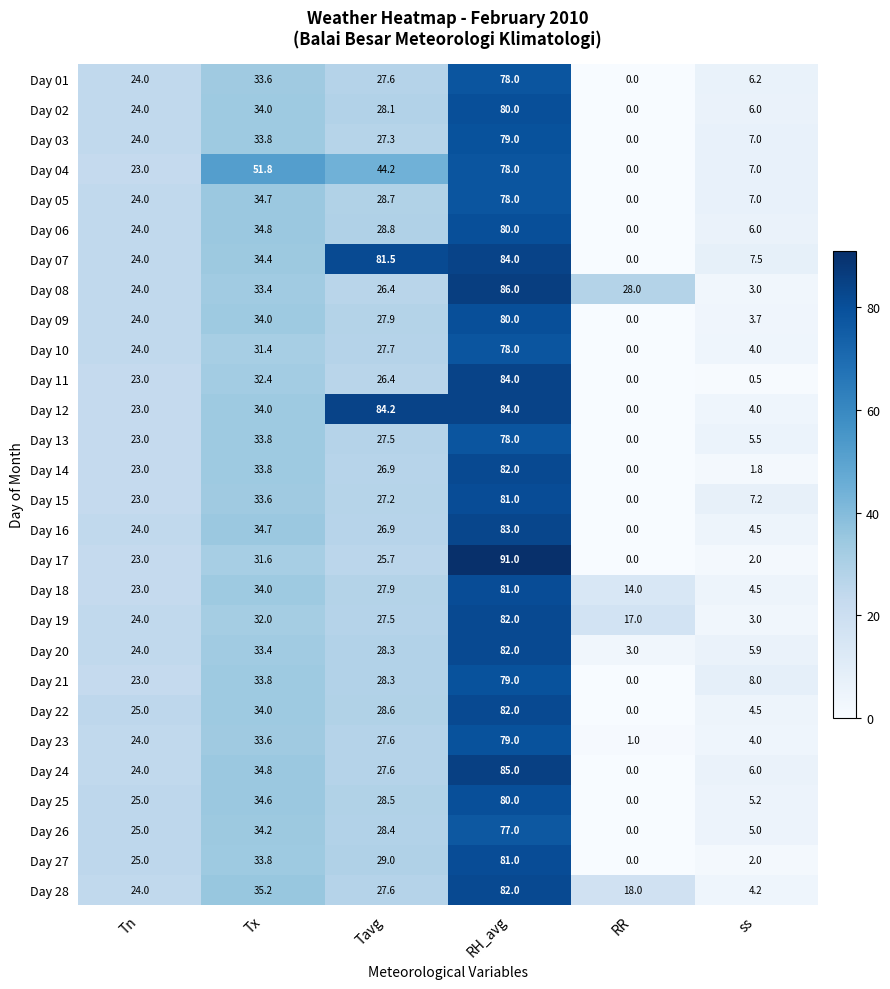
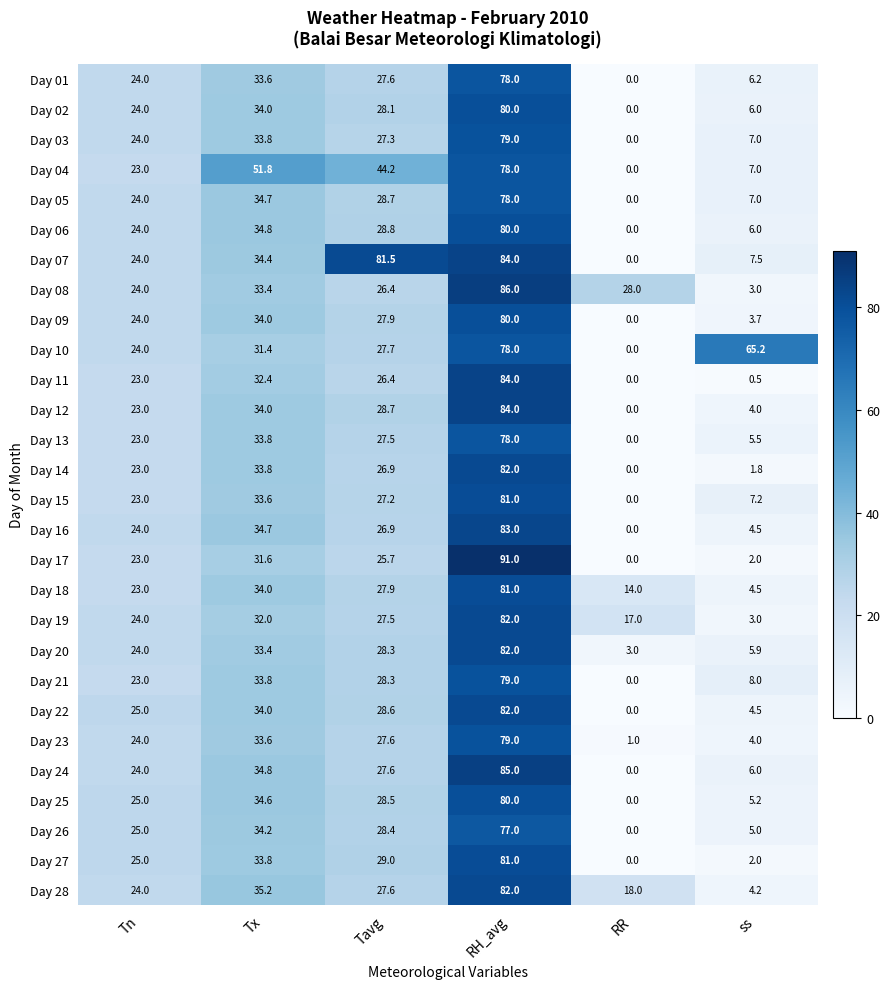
Day 10, ss: 4.0 -> 65.2
Day 12, Tavg: 84.2 -> 28.7
